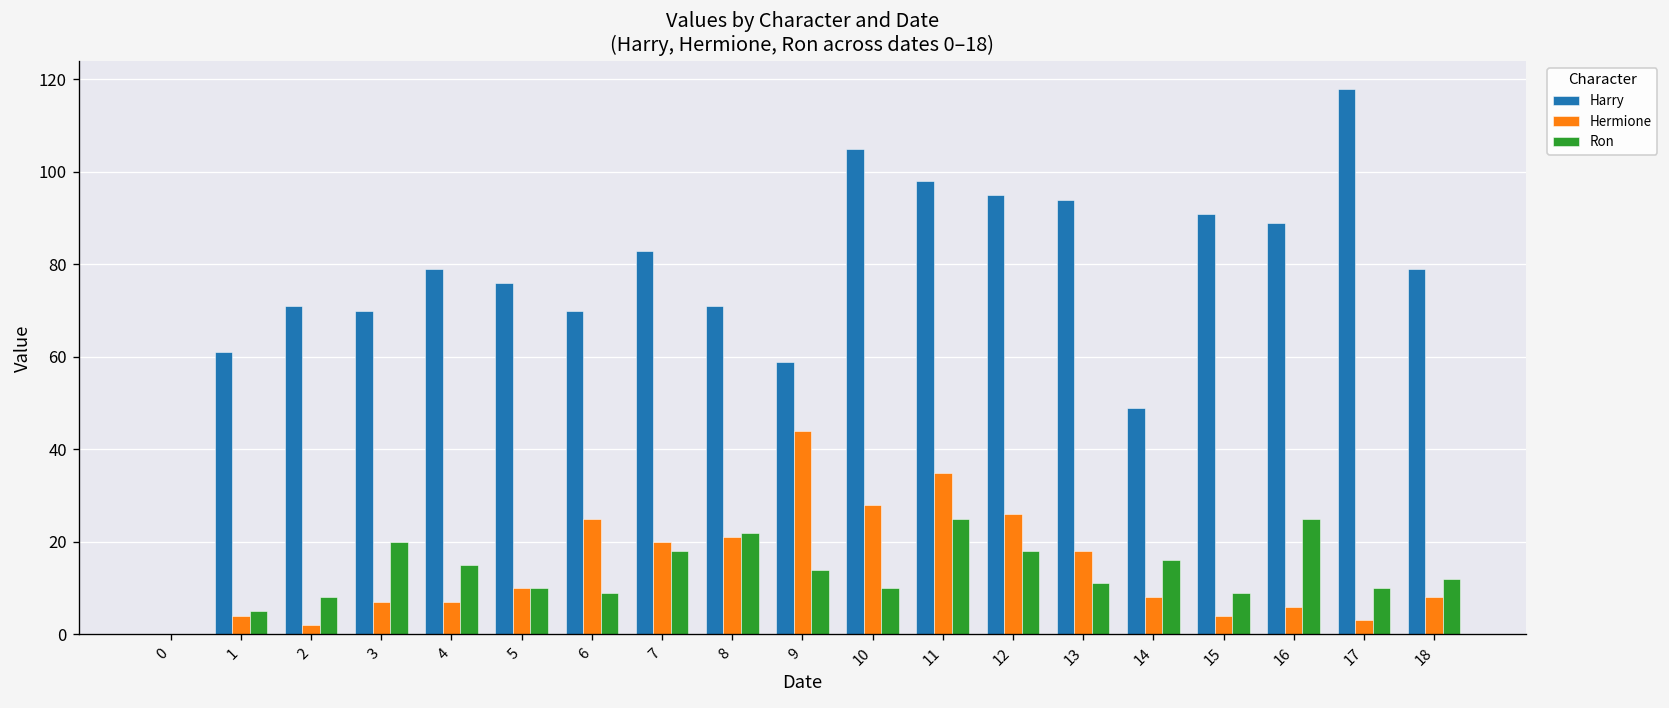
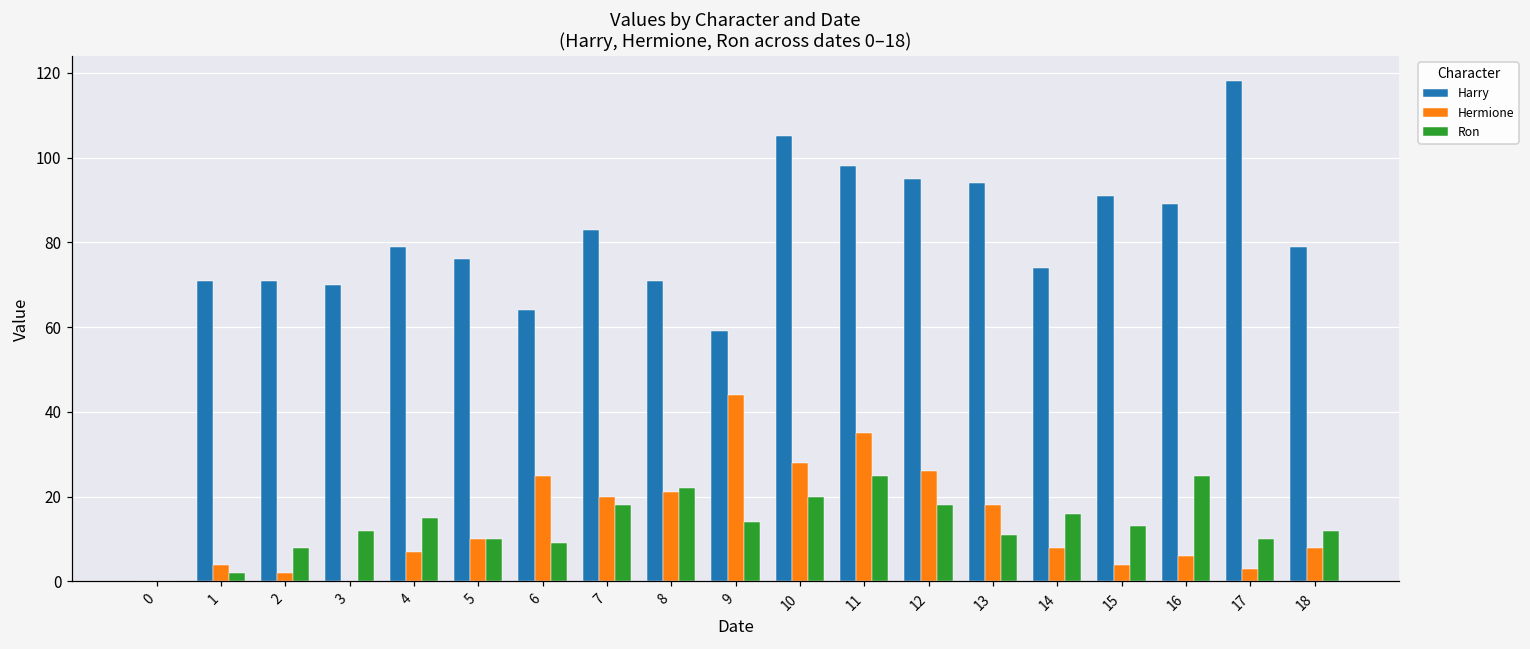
Harry, 1: 61 -> 71
Ron, 1: 5 -> 2
Hermione, 3: 7 -> 0
Ron, 3: 20 -> 12
Harry, 6: 70 -> 64
Ron, 10: 10 -> 20
Harry, 14: 49 -> 74
Ron, 15: 9 -> 13
